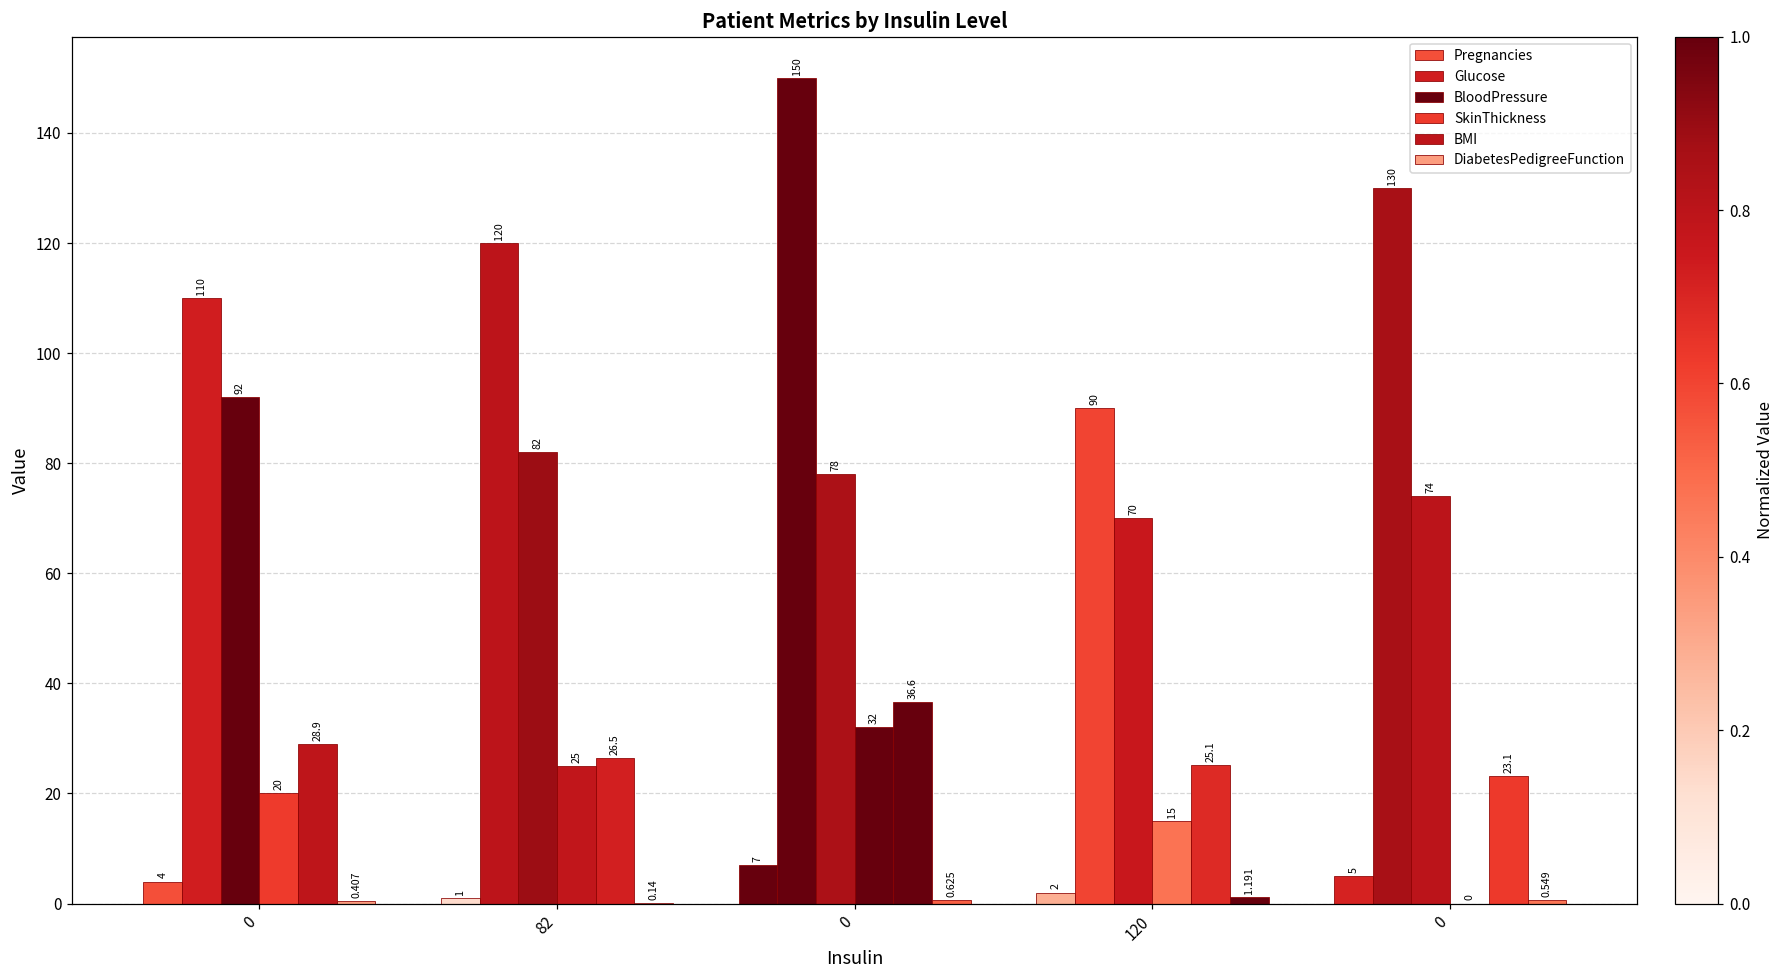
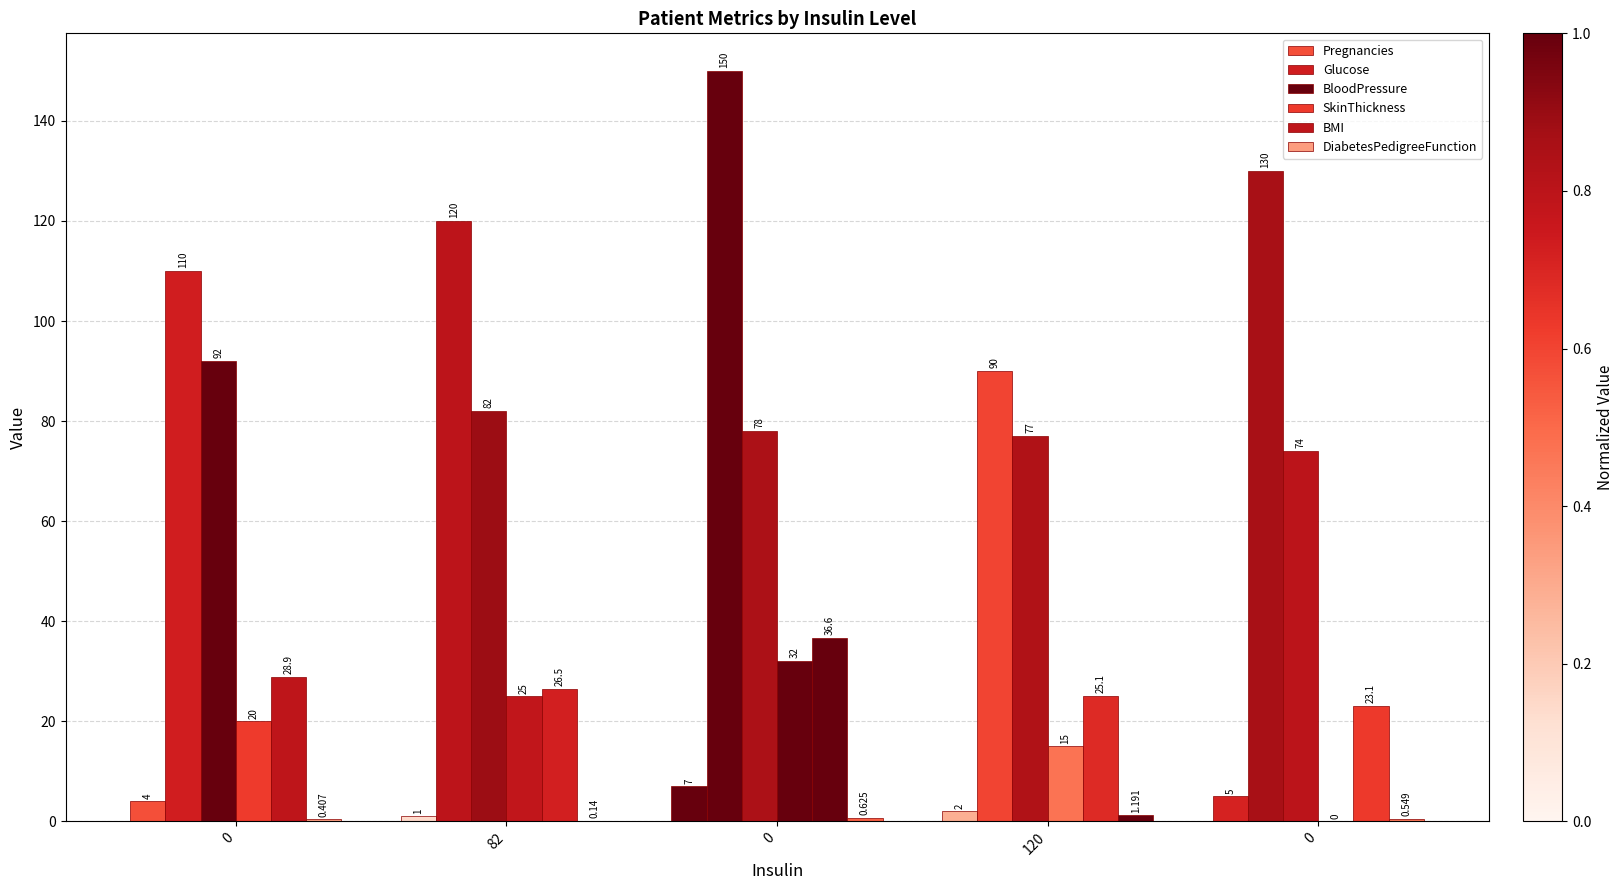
BloodPressure, 120: 70 -> 77
